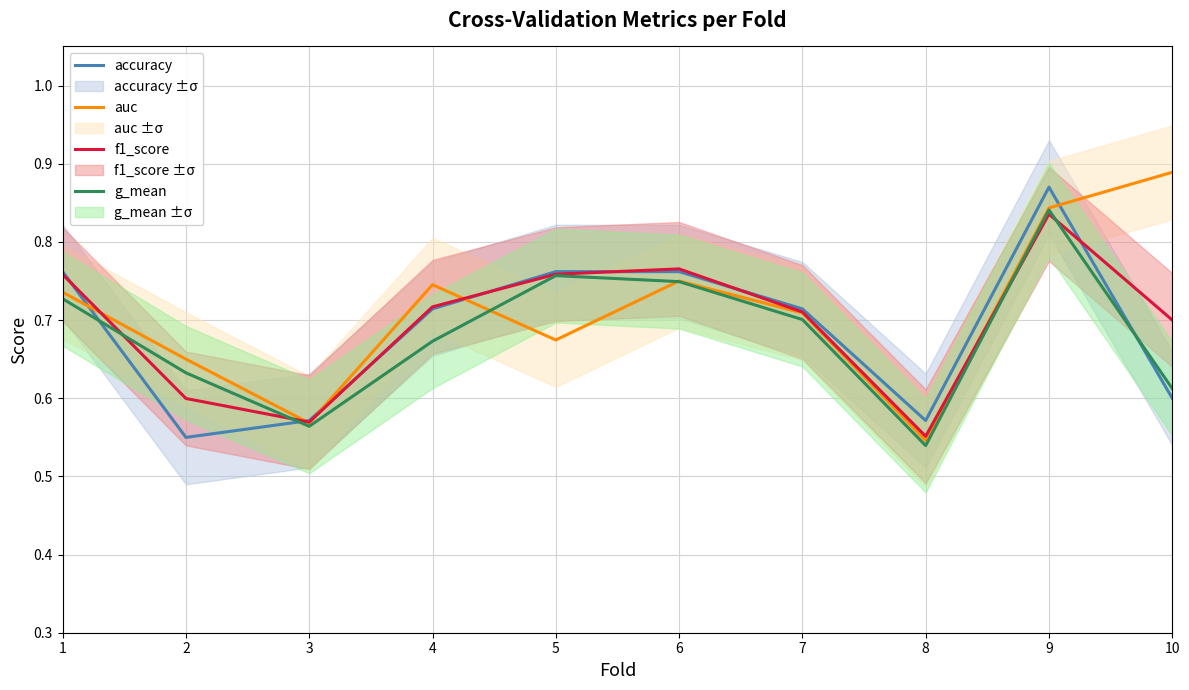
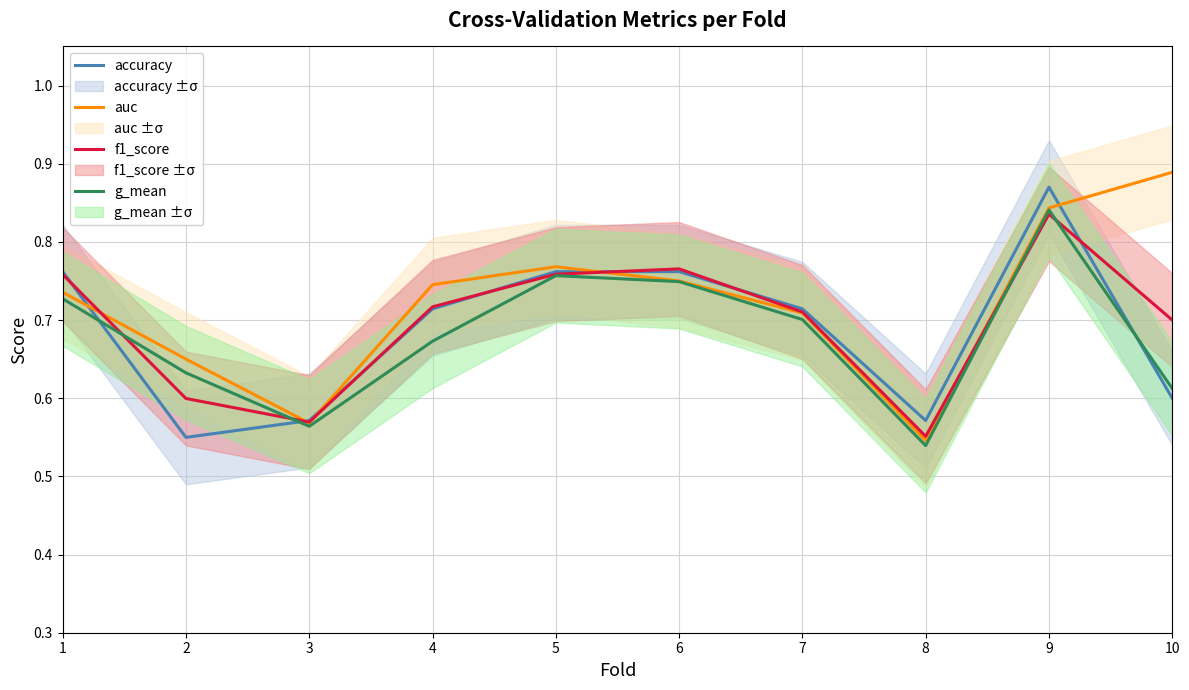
auc, 5: 0.67 -> 0.77
